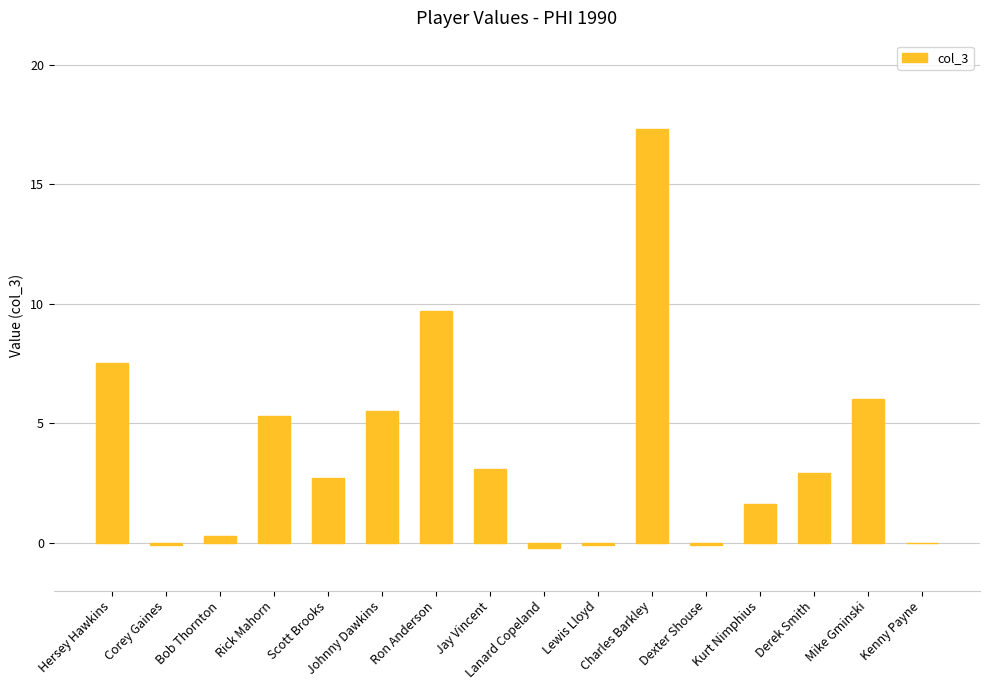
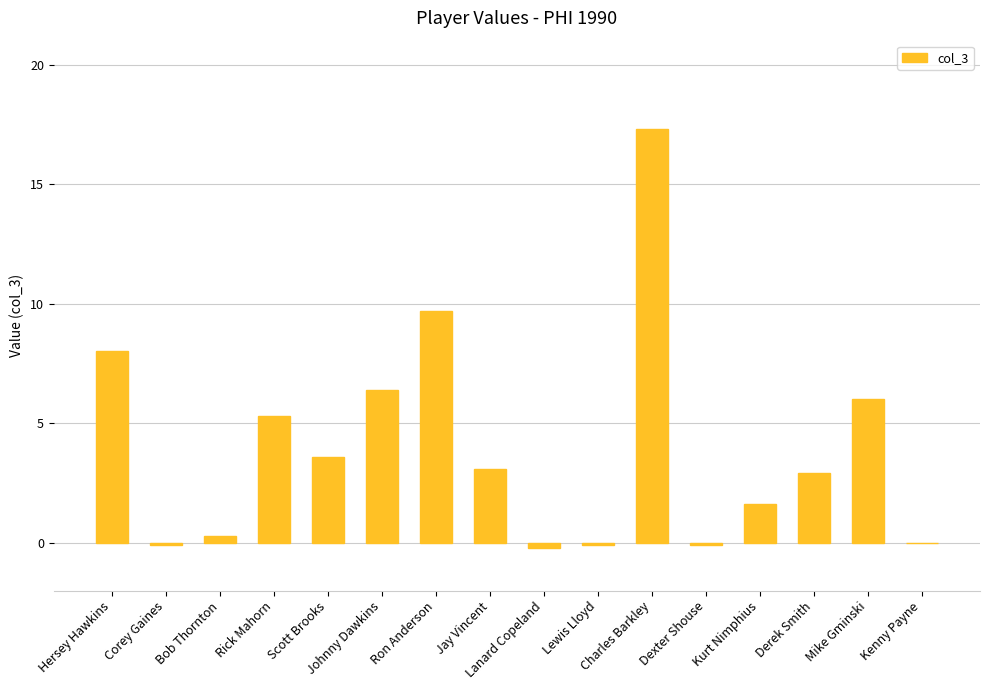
Hersey Hawkins: 7.5 -> 8.0
Scott Brooks: 2.7 -> 3.6
Johnny Dawkins: 5.5 -> 6.4
